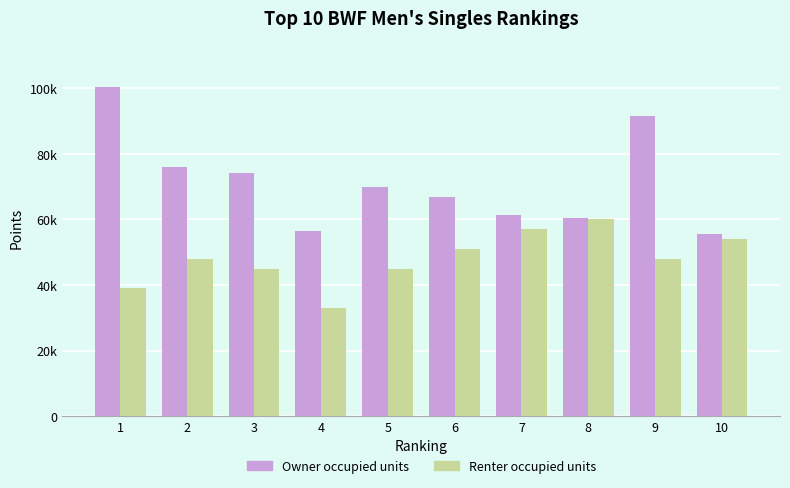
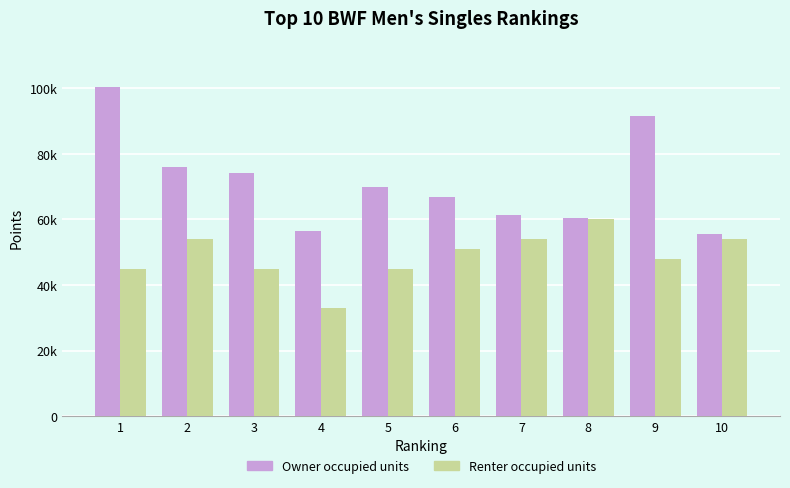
Renter occupied units, 1: 39000 -> 45000
Renter occupied units, 2: 48000 -> 54000
Renter occupied units, 7: 57000 -> 54000
